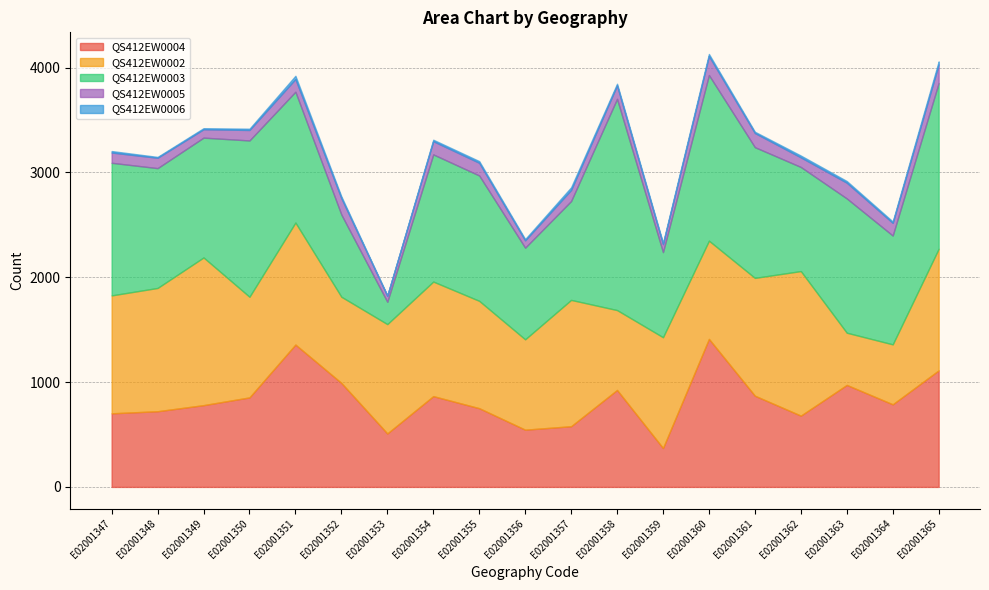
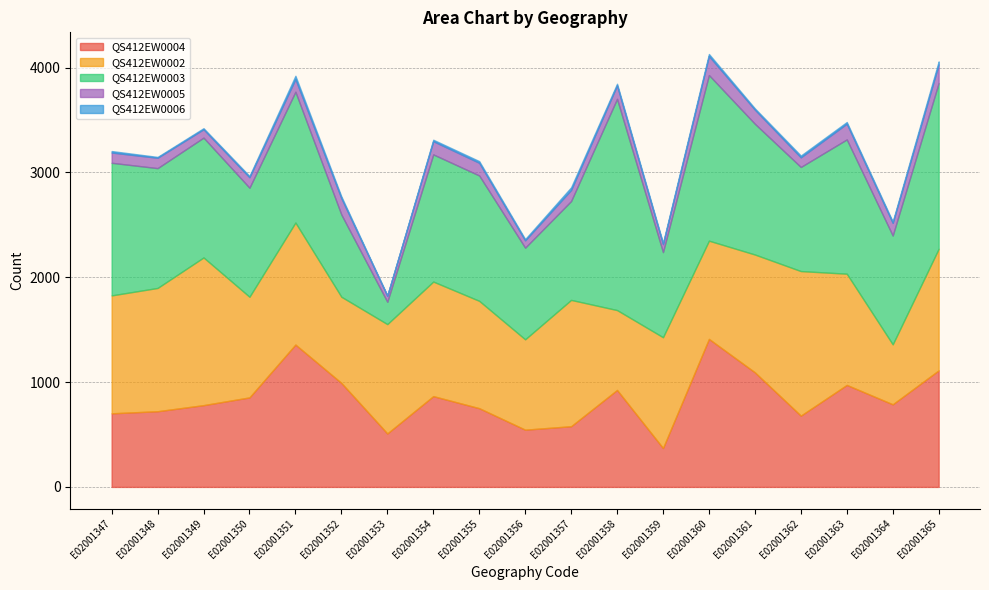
QS412EW0003, E02001350: 1490 -> 1040
QS412EW0004, E02001361: 870 -> 1090
QS412EW0002, E02001363: 500 -> 1060
